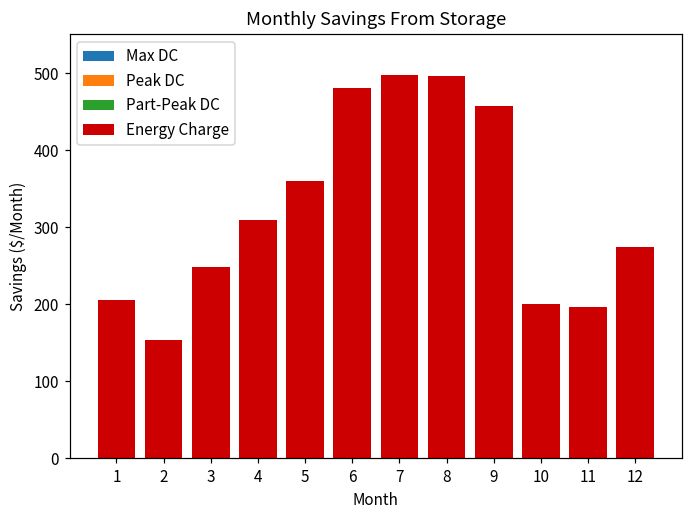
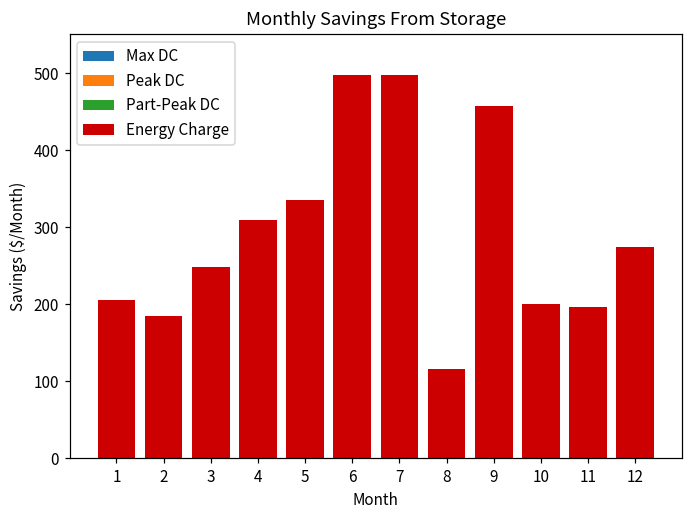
Energy Charge, 2: 150 -> 190
Energy Charge, 5: 360 -> 340
Energy Charge, 6: 480 -> 500
Energy Charge, 8: 500 -> 120
